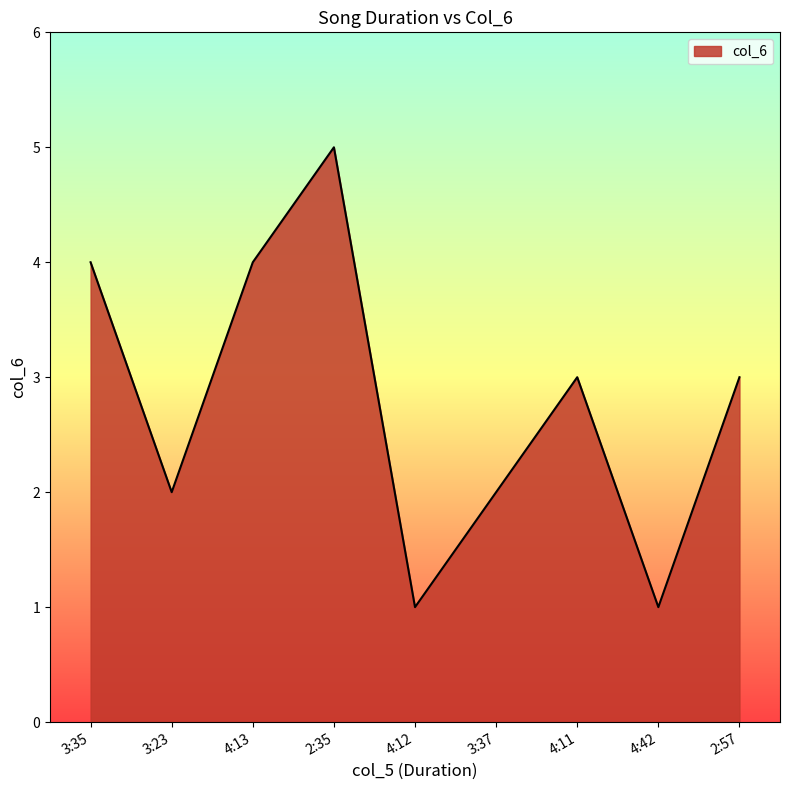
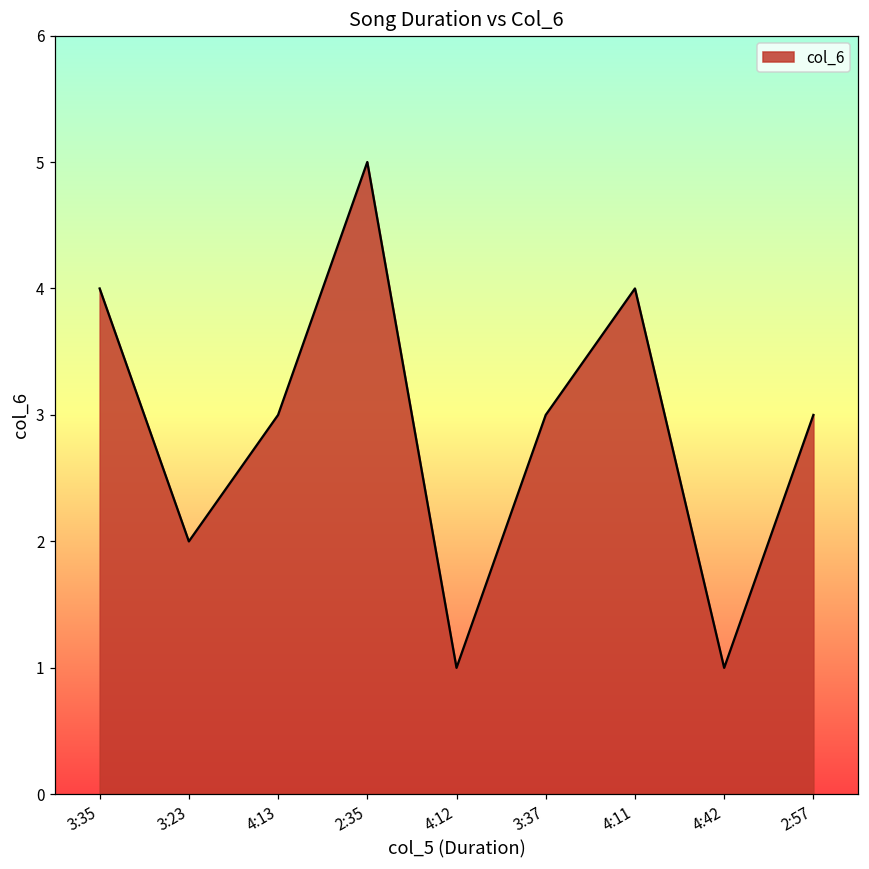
4:13: 4 -> 3
3:37: 2 -> 3
4:11: 3 -> 4
